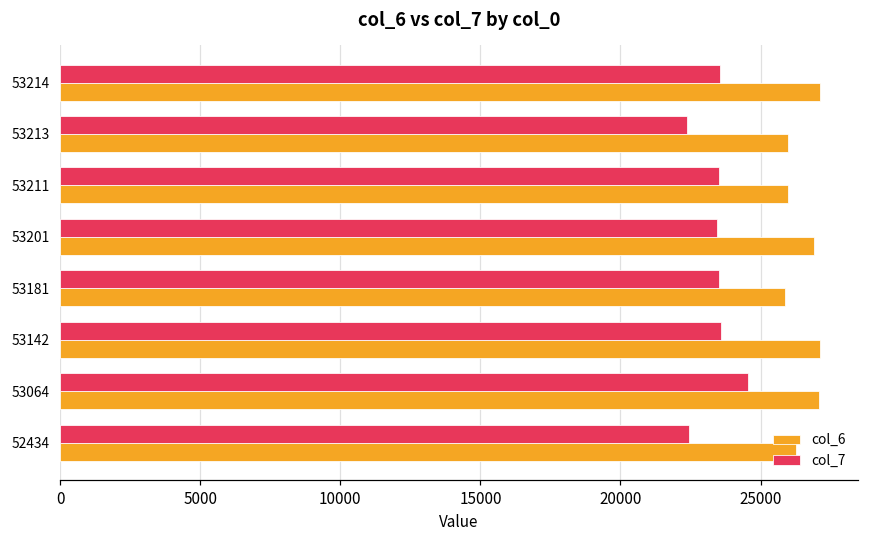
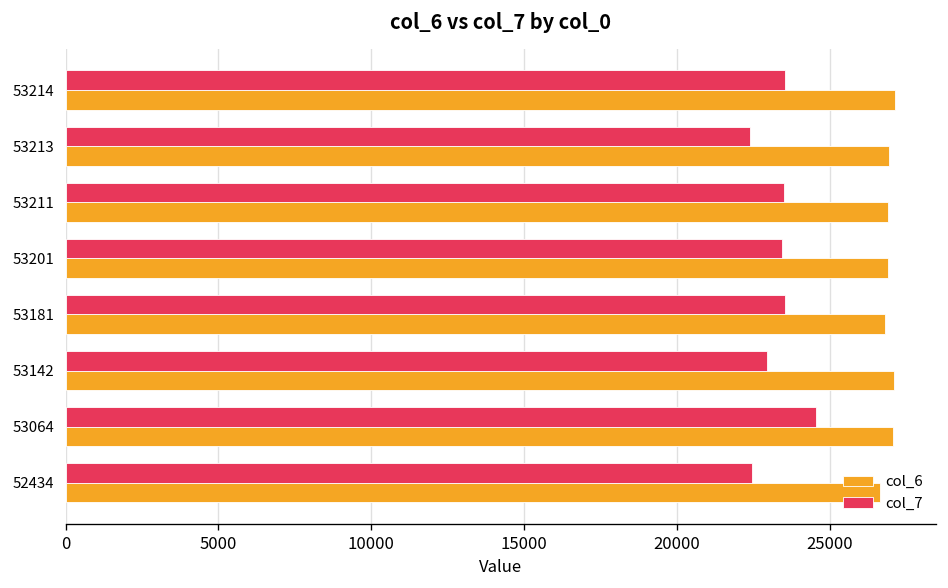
col_6, 53213: 26000 -> 26900
col_6, 53211: 26000 -> 26900
col_6, 53181: 25900 -> 26800
col_7, 53142: 23600 -> 22900
col_6, 52434: 26200 -> 26600
